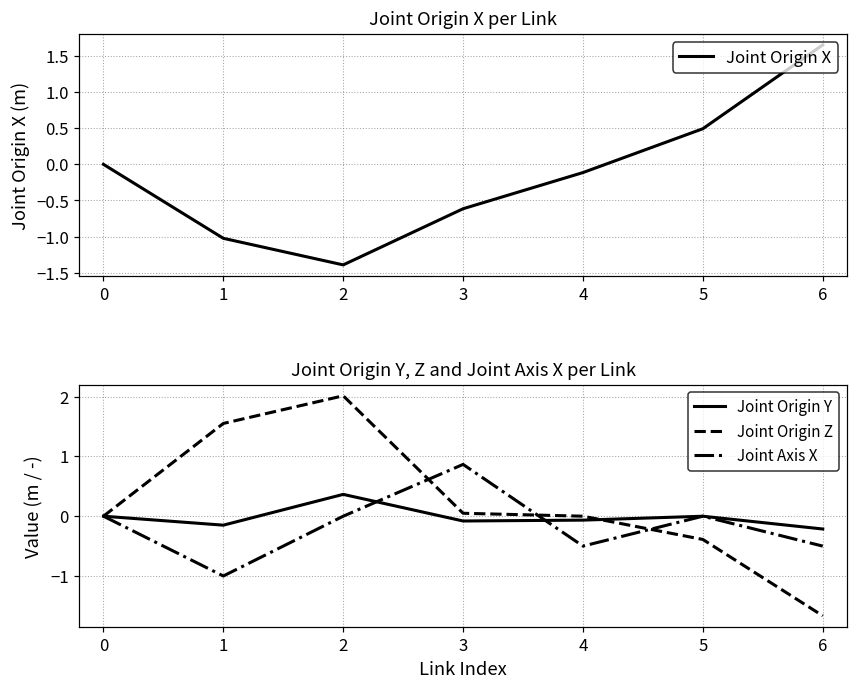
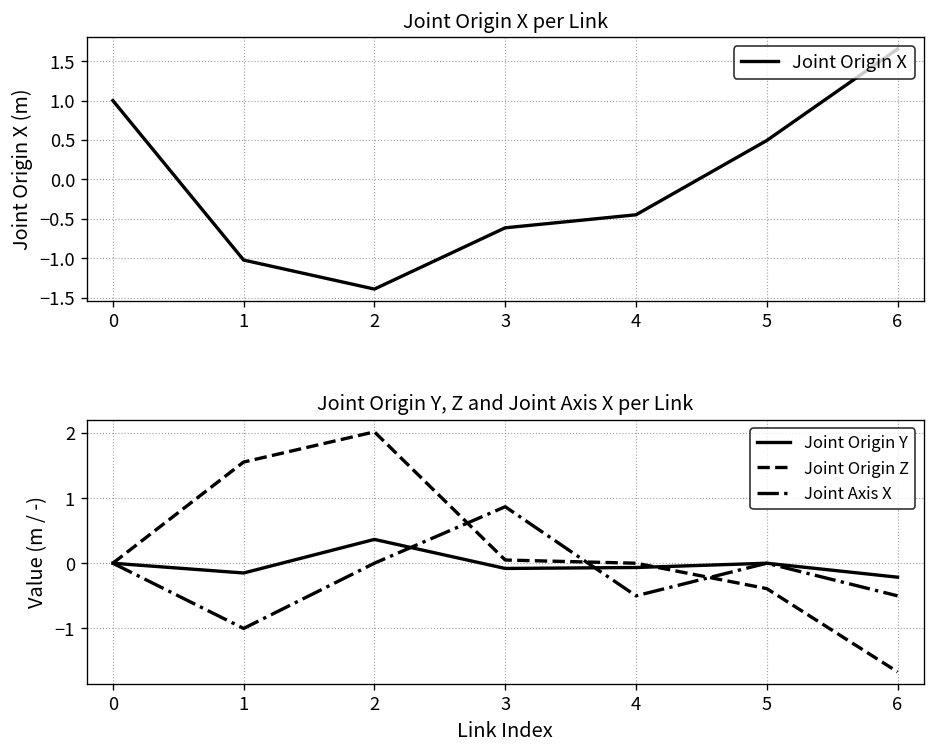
Joint Origin X per Link, 0: 0 -> 1
Joint Origin X per Link, 4: -0.1 -> -0.4
